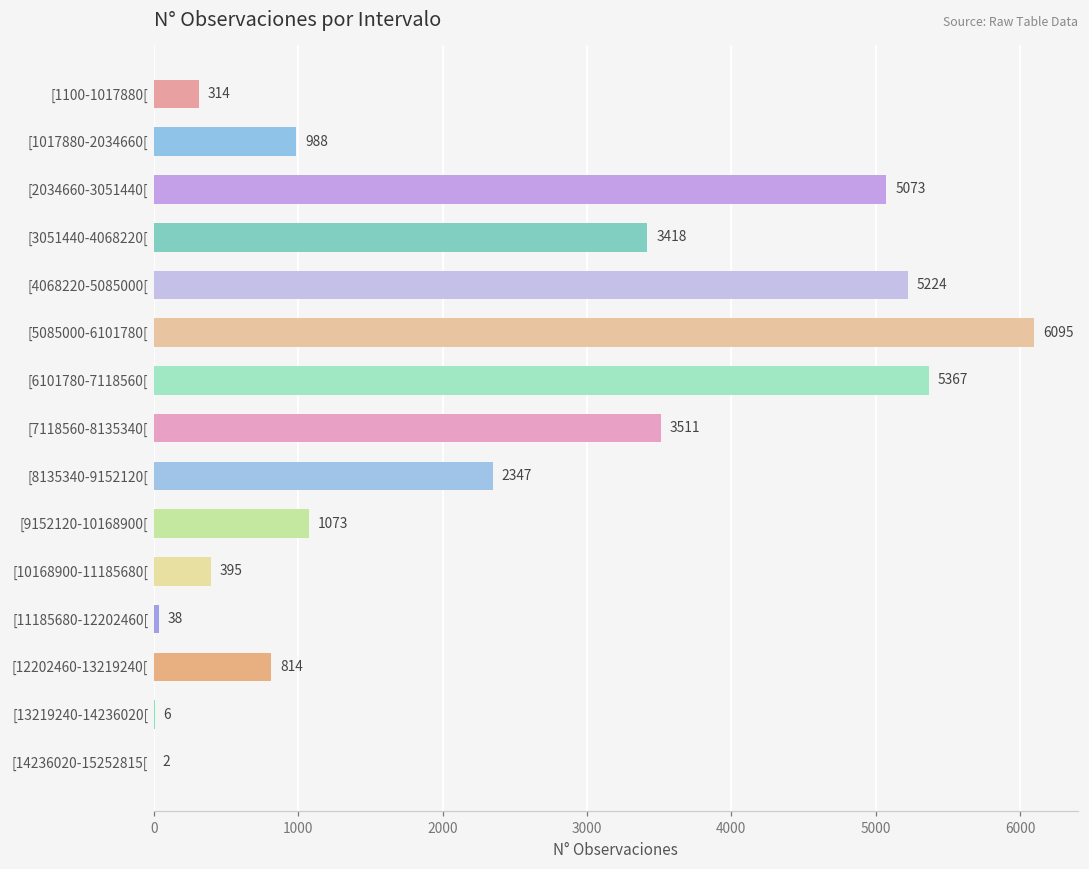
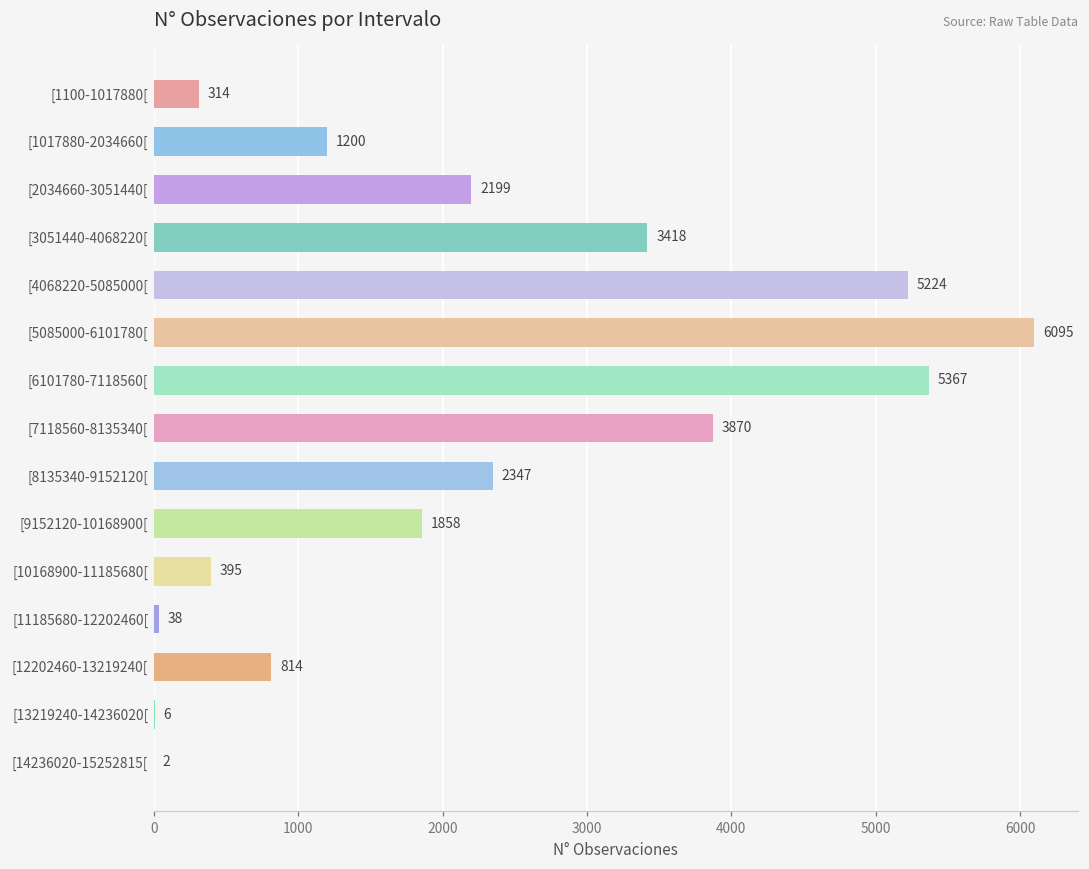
[1017880-2034660[: 988 -> 1200
[2034660-3051440[: 5073 -> 2199
[7118560-8135340[: 3511 -> 3870
[9152120-10168900[: 1073 -> 1858
